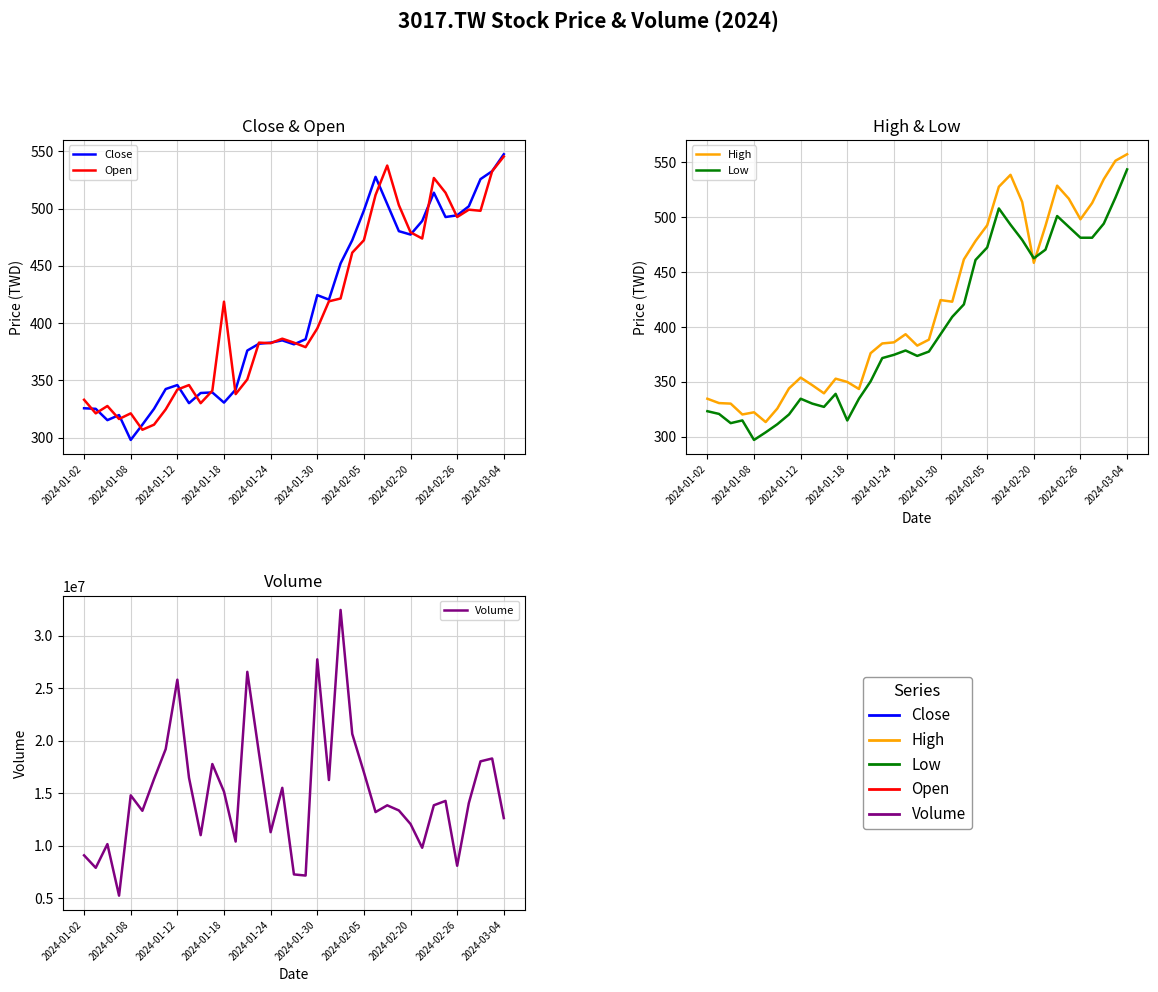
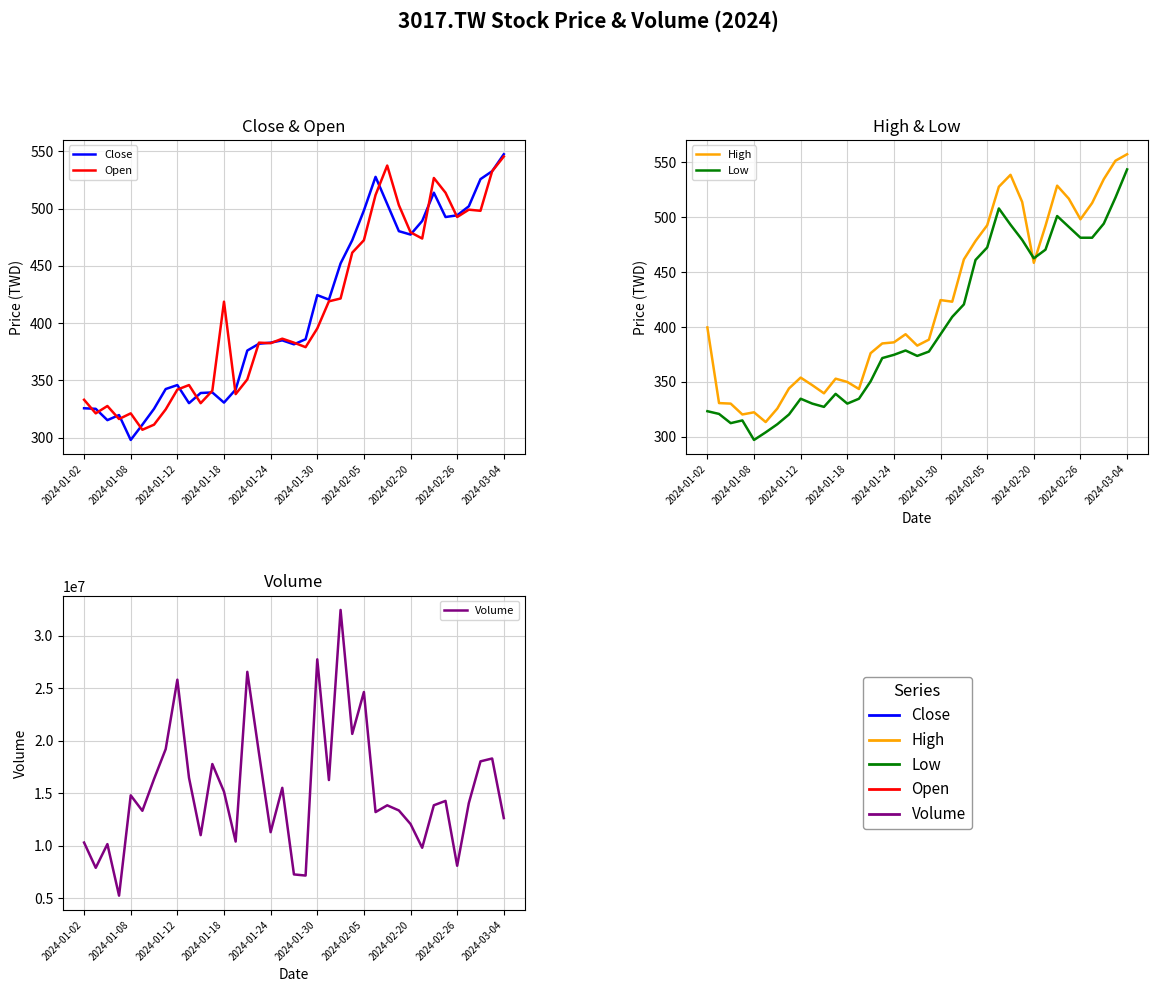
High & Low, High, 2024-01-02: 335 -> 400
High & Low, Low, 2024-01-18: 315 -> 330
Volume, 2024-01-02: 9100000 -> 10300000
Volume, 2024-02-05: 17000000 -> 24600000
